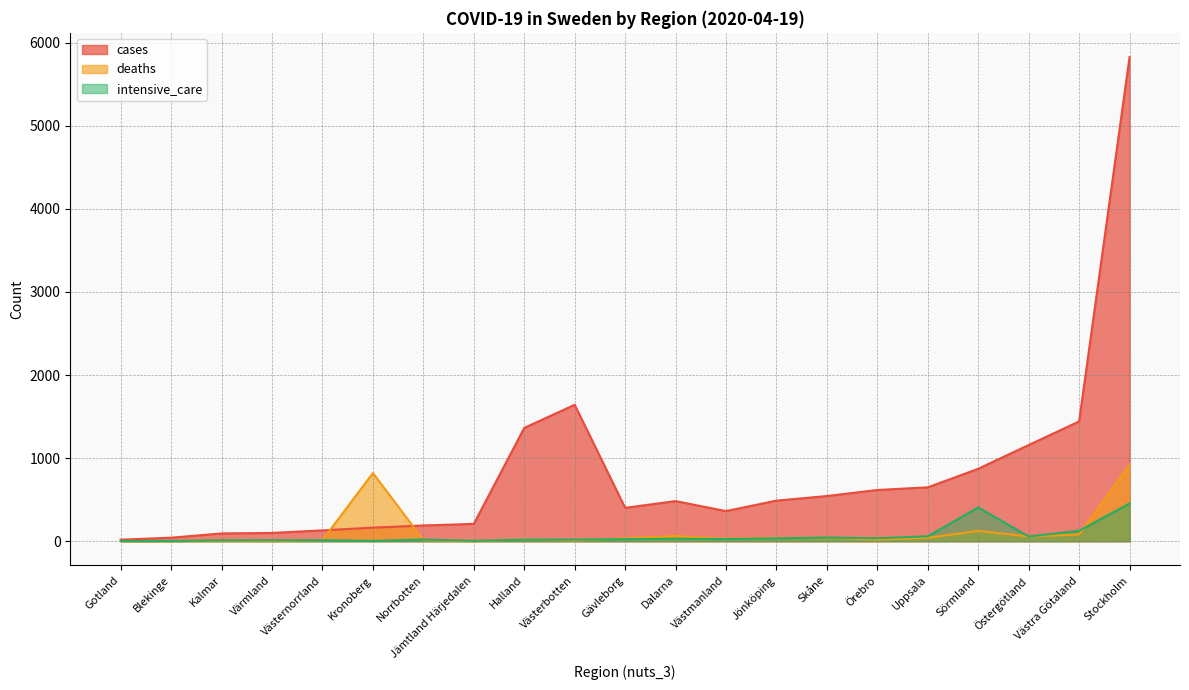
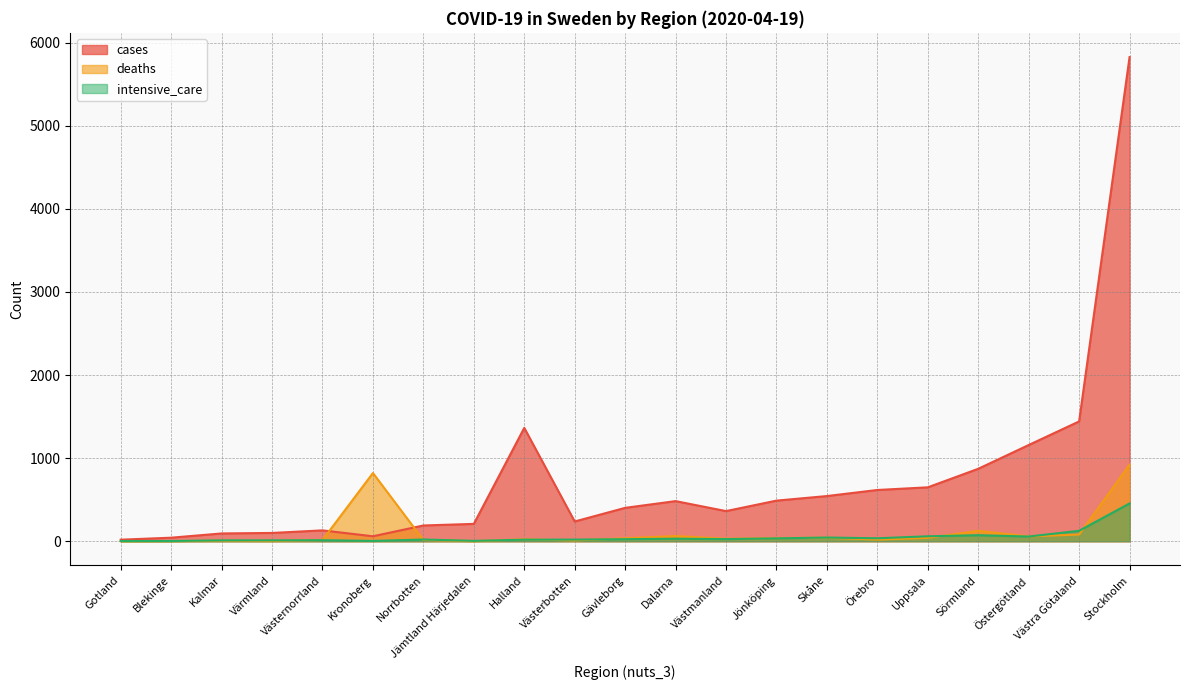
cases, Kronoberg: 200 -> 100
cases, Västerbotten: 1600 -> 200
intensive_care, Sörmland: 400 -> 100
